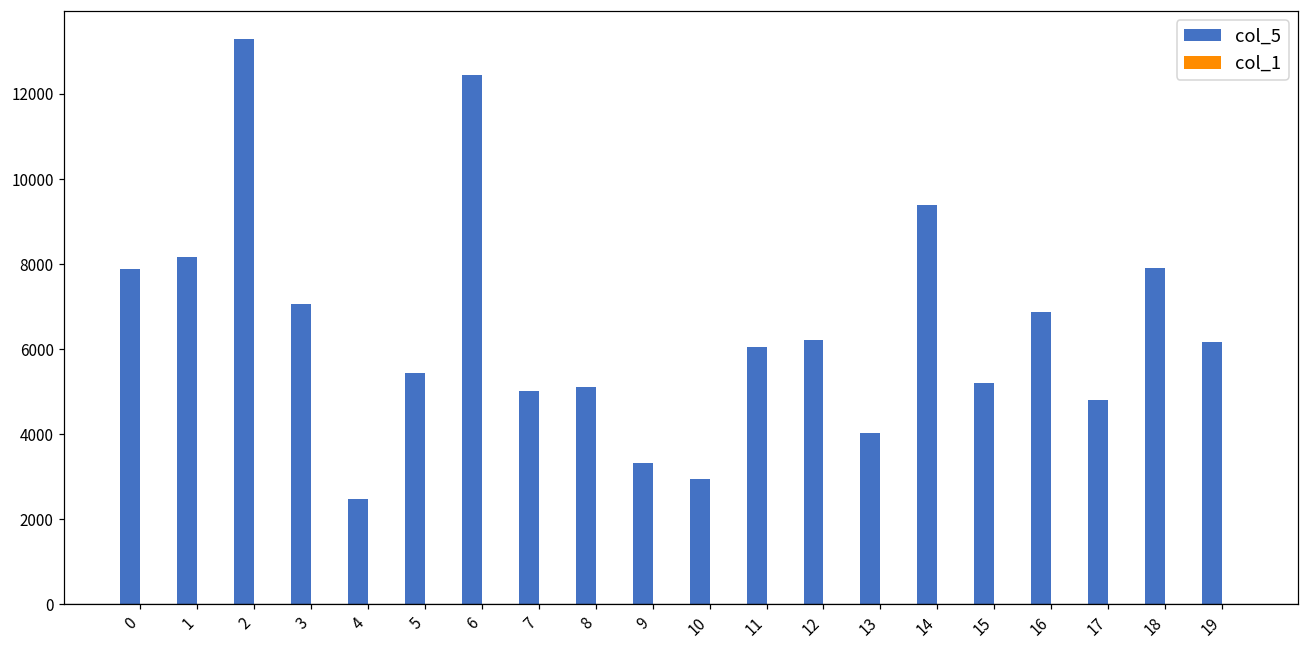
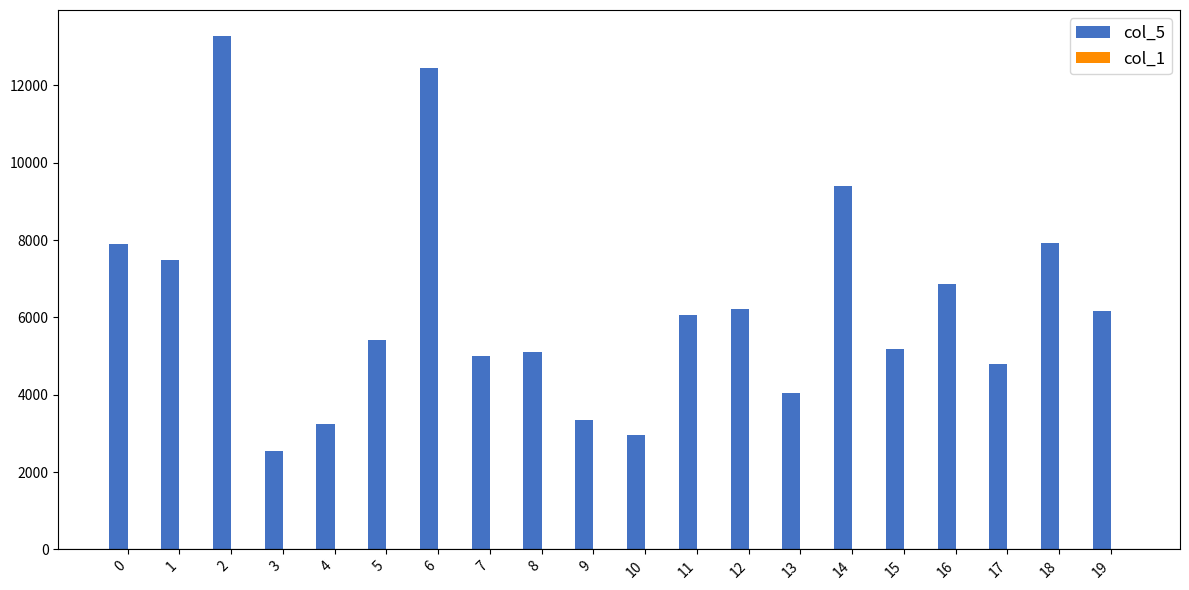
col_5, 1: 8200 -> 7500
col_5, 3: 7100 -> 2600
col_5, 4: 2500 -> 3200
